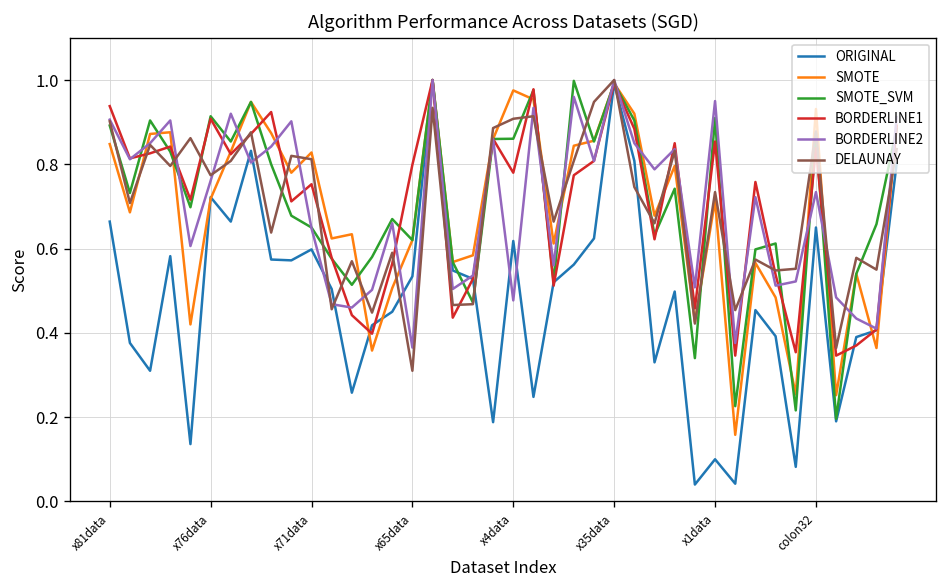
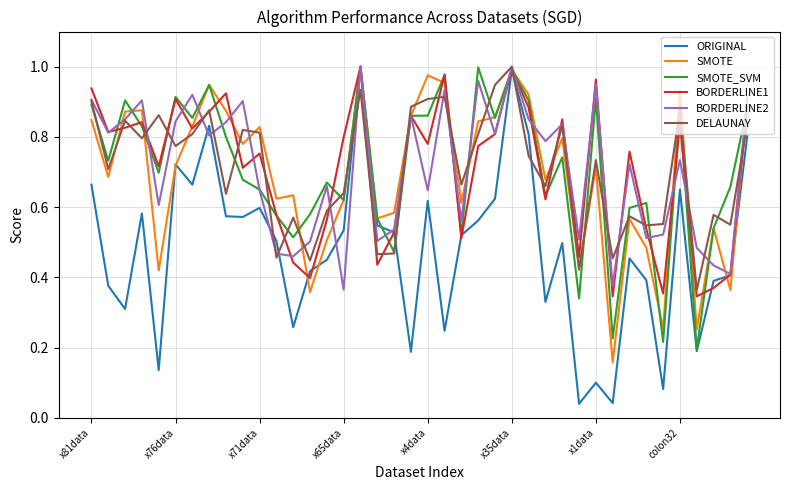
BORDERLINE2, x76data: 0.76 -> 0.84
DELAUNAY, x65data: 0.31 -> 0.64
BORDERLINE2, x4data: 0.48 -> 0.65
BORDERLINE1, x1data: 0.85 -> 0.96
